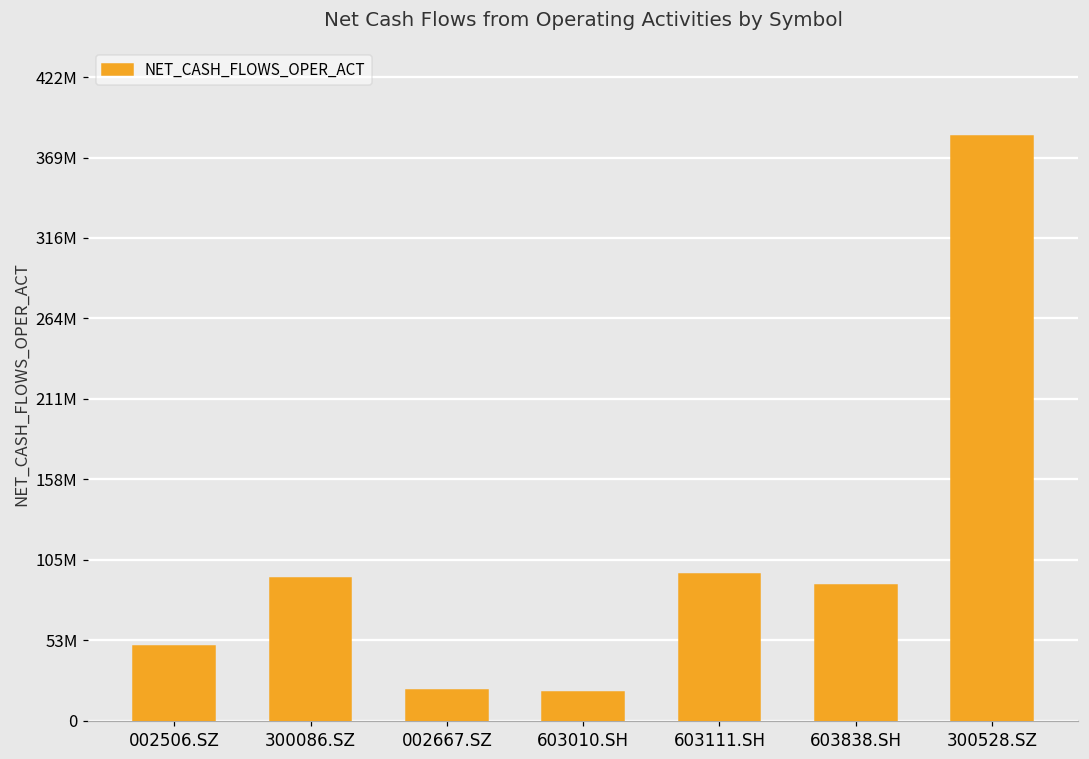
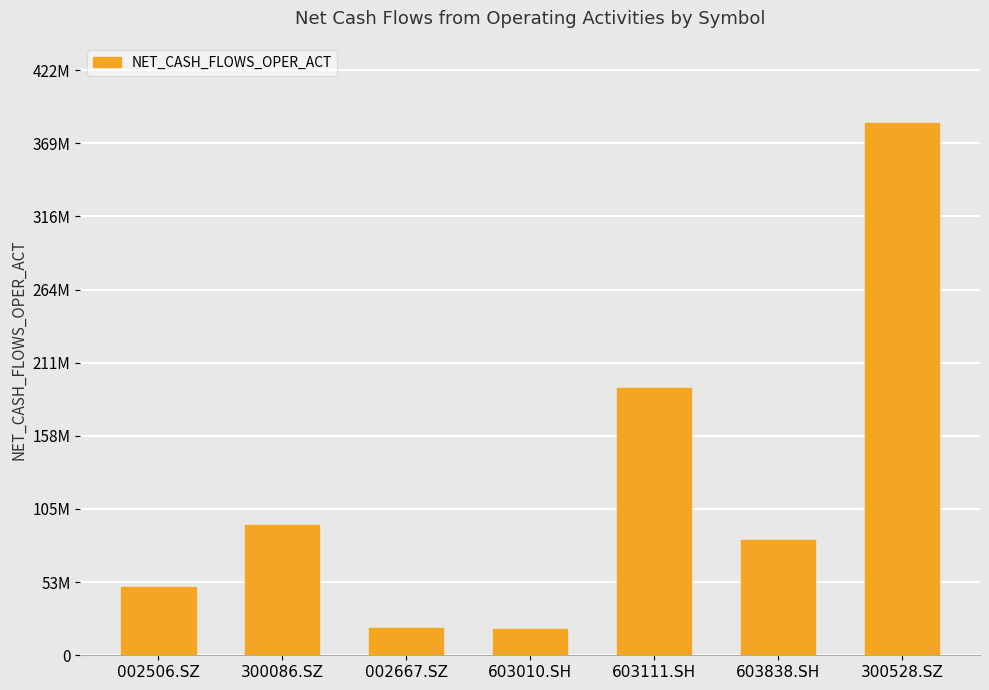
603111.SH: 96000000 -> 193000000
603838.SH: 89000000 -> 83000000
